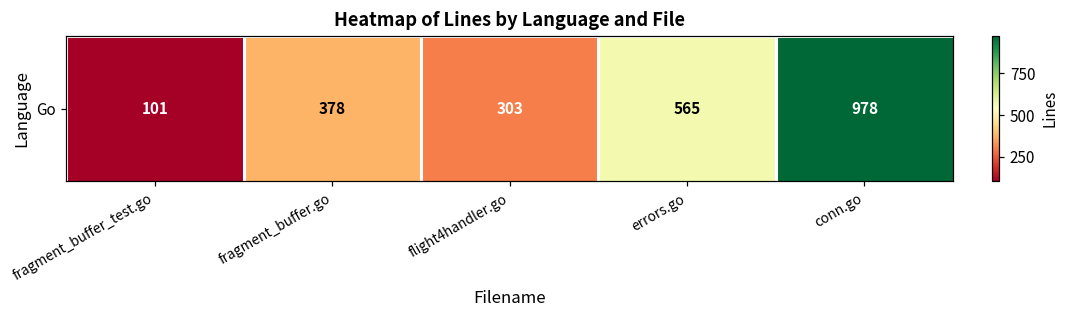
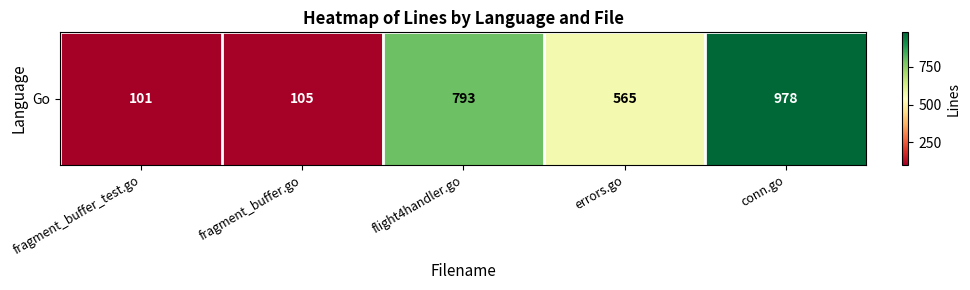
Go, fragment_buffer.go: 378 -> 105
Go, flight4handler.go: 303 -> 793
